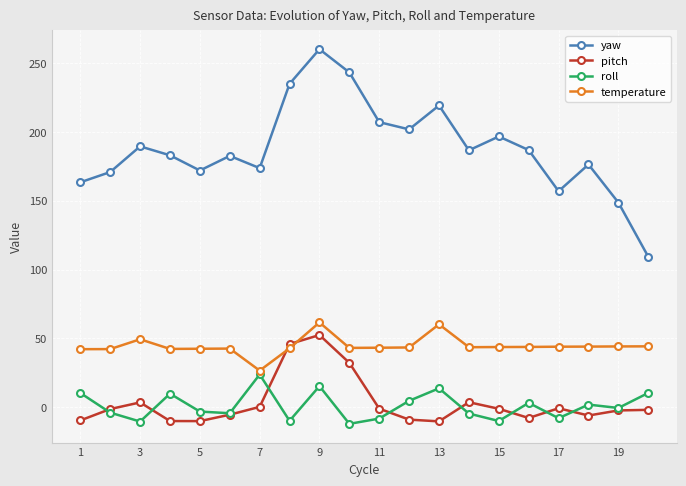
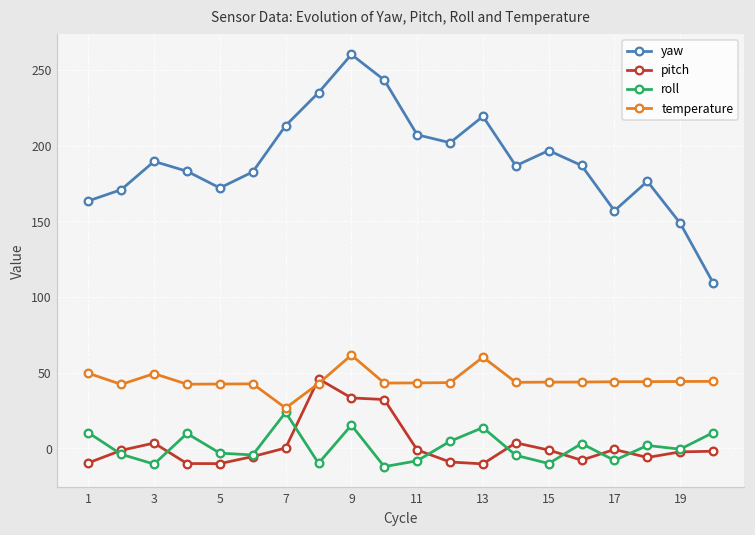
temperature, 1: 42 -> 50
yaw, 7: 174 -> 213
pitch, 9: 52 -> 33
